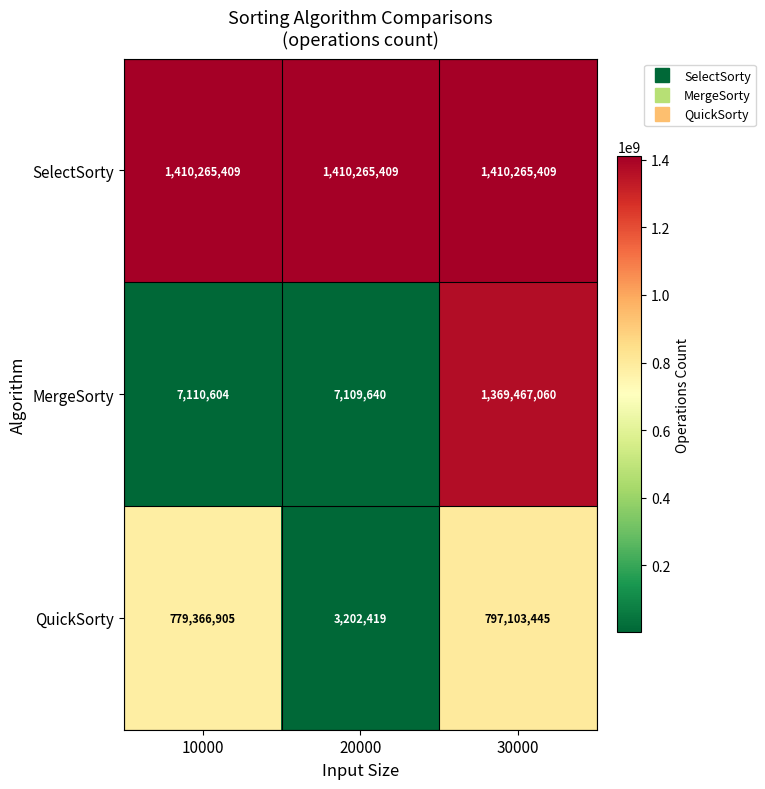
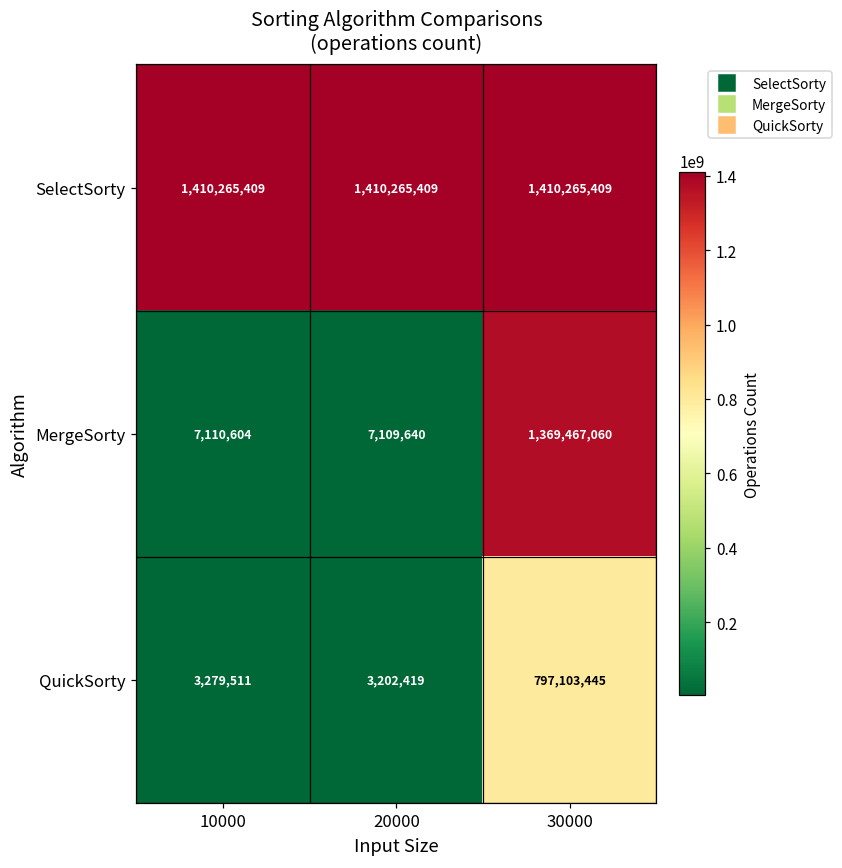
QuickSorty, 10000: 779,366,905 -> 3,279,511
